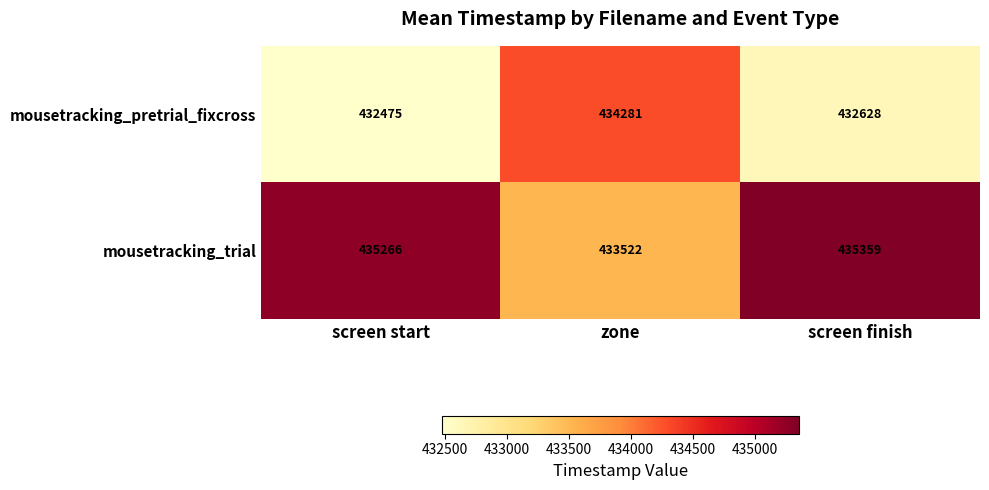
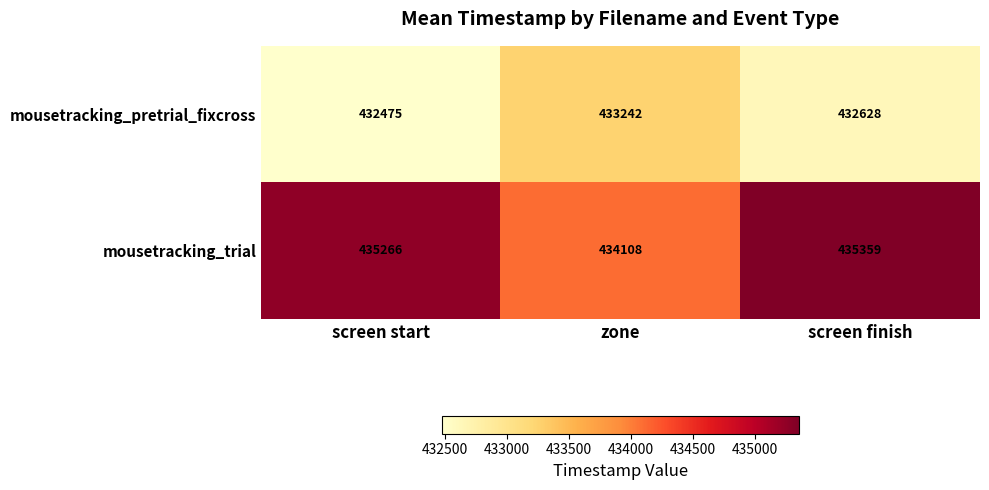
mousetracking_pretrial_fixcross, zone: 434281 -> 433242
mousetracking_trial, zone: 433522 -> 434108
